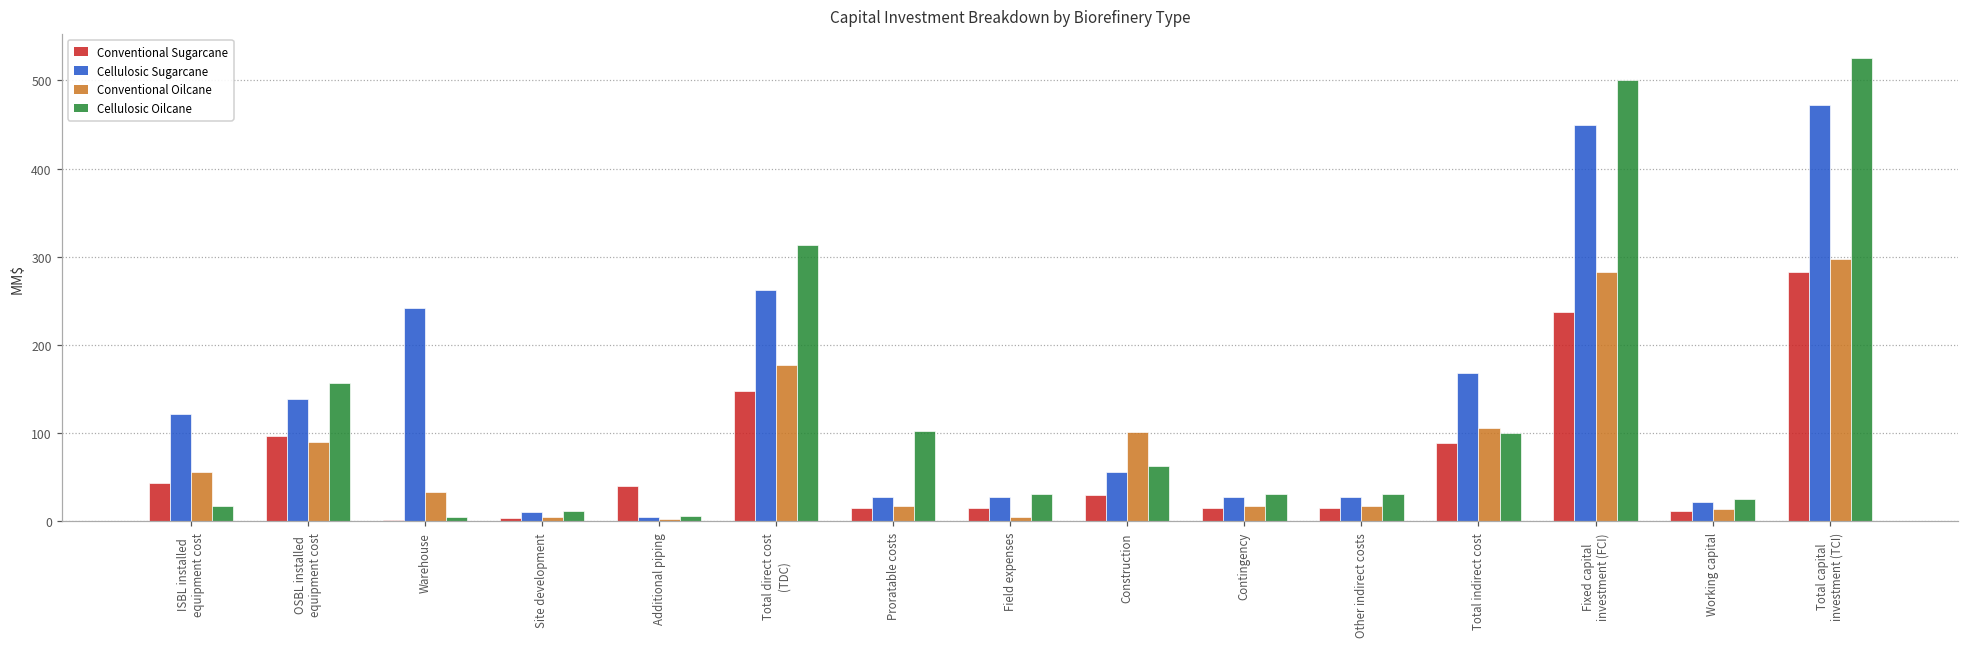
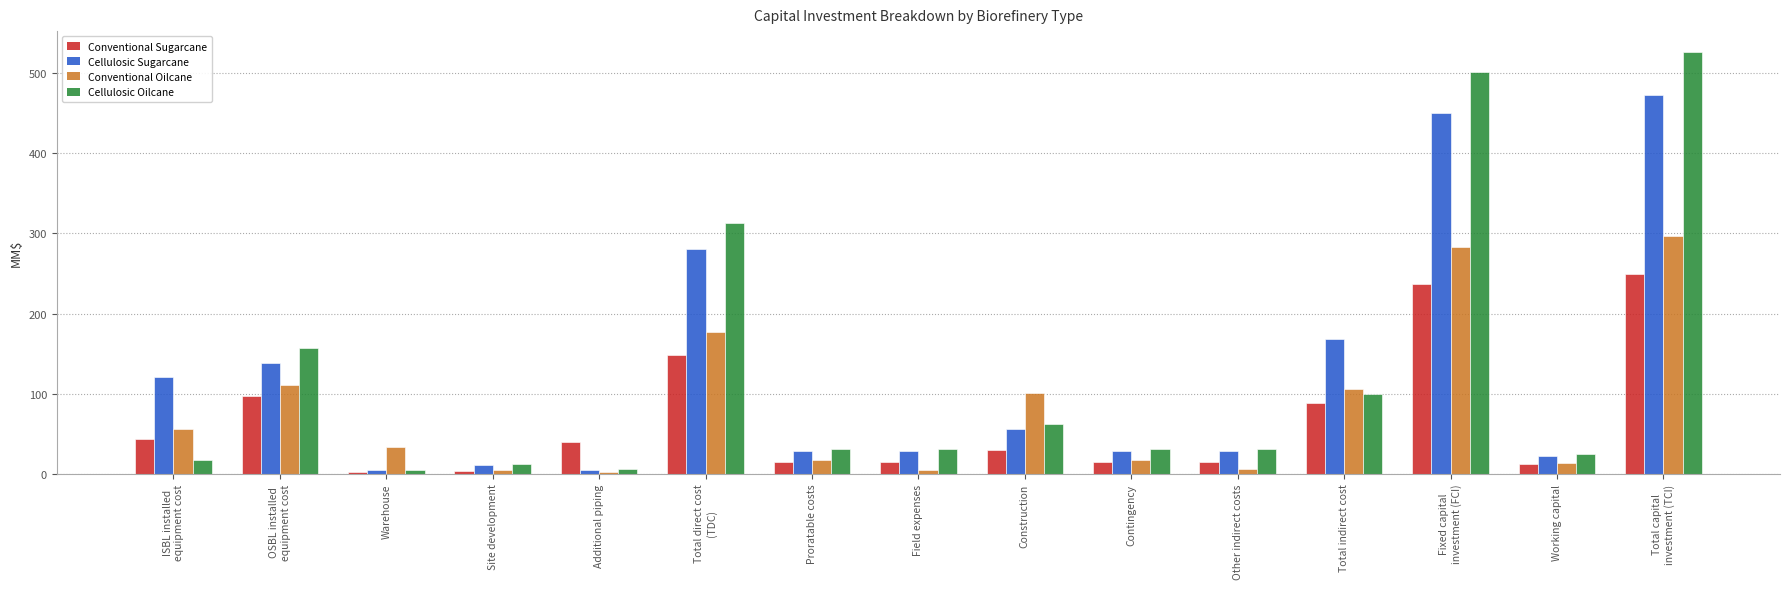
Conventional Oilcane, OSBL installed equipment cost: 90 -> 110
Cellulosic Sugarcane, Warehouse: 240 -> 0
Cellulosic Sugarcane, Total direct cost (TDC): 260 -> 280
Cellulosic Oilcane, Proratable costs: 100 -> 30
Conventional Oilcane, Other indirect costs: 20 -> 10
Conventional Sugarcane, Total capital investment (TCI): 280 -> 250
